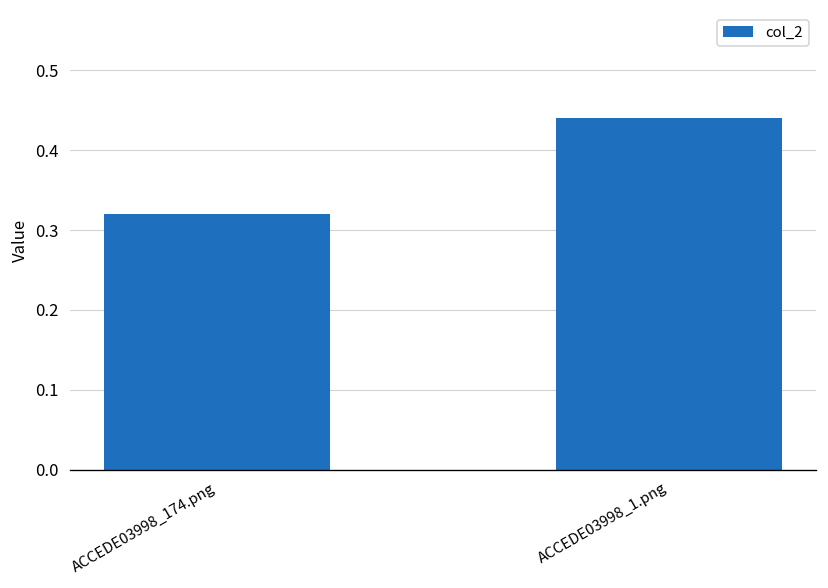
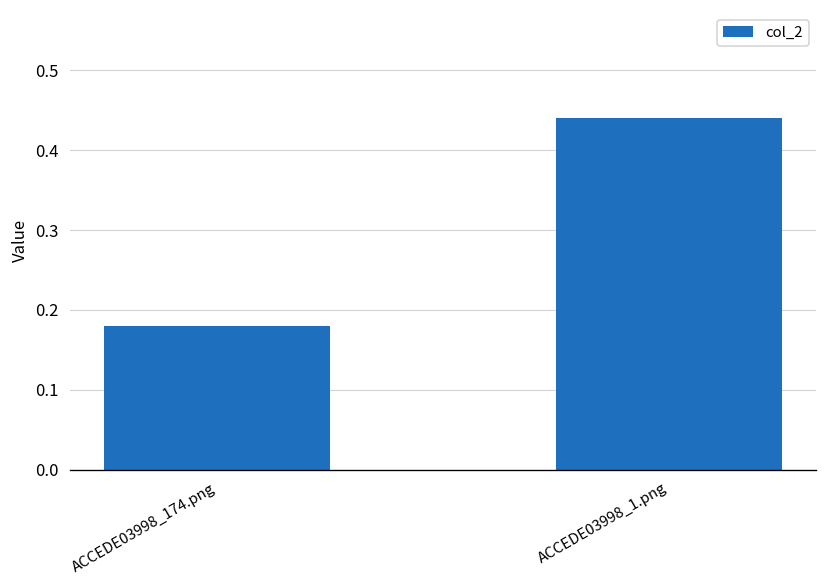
ACCEDE03998_174.png: 0.32 -> 0.18
